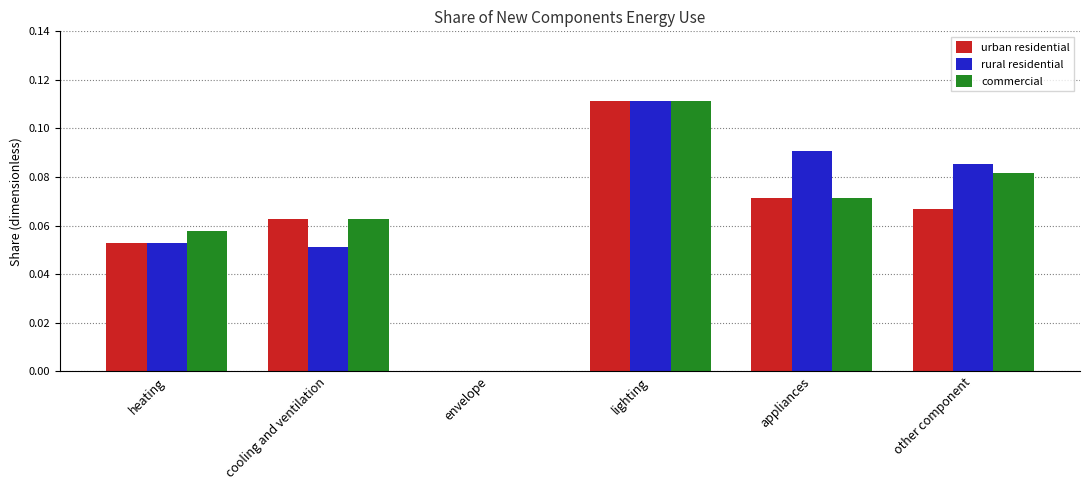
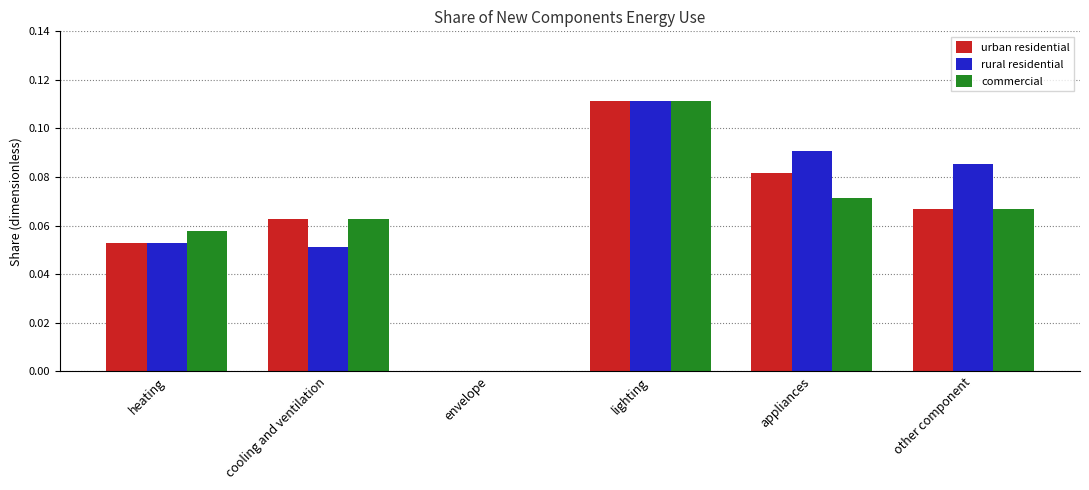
urban residential, appliances: 0.071 -> 0.082
commercial, other component: 0.082 -> 0.067
